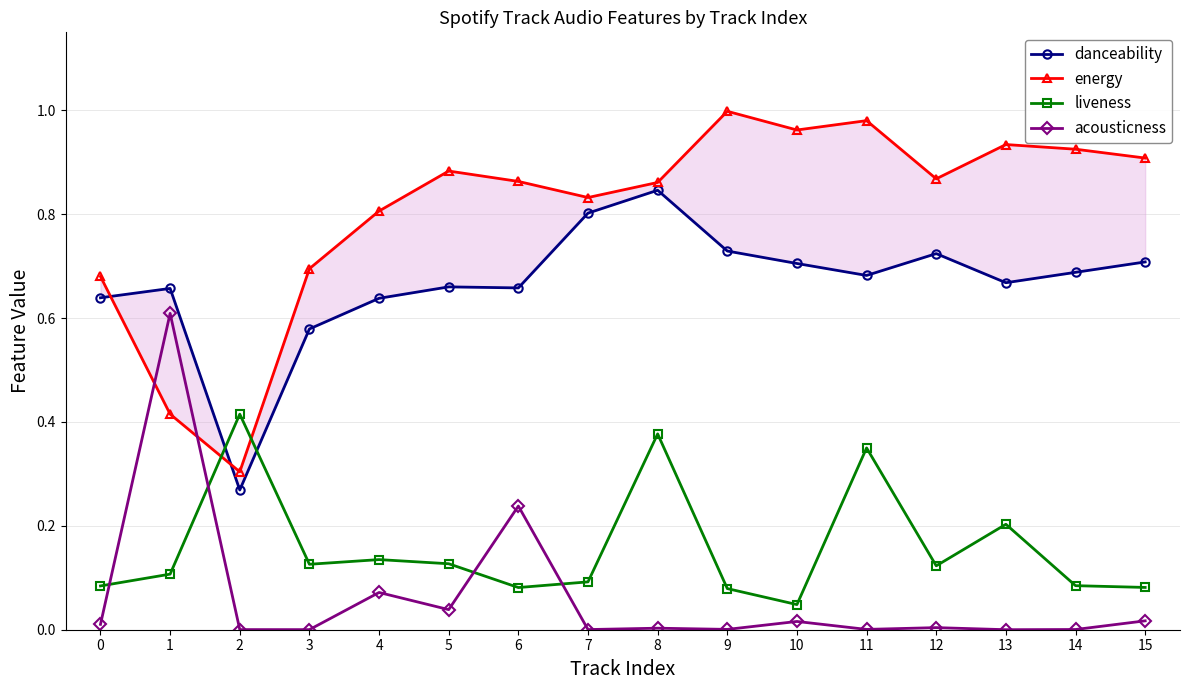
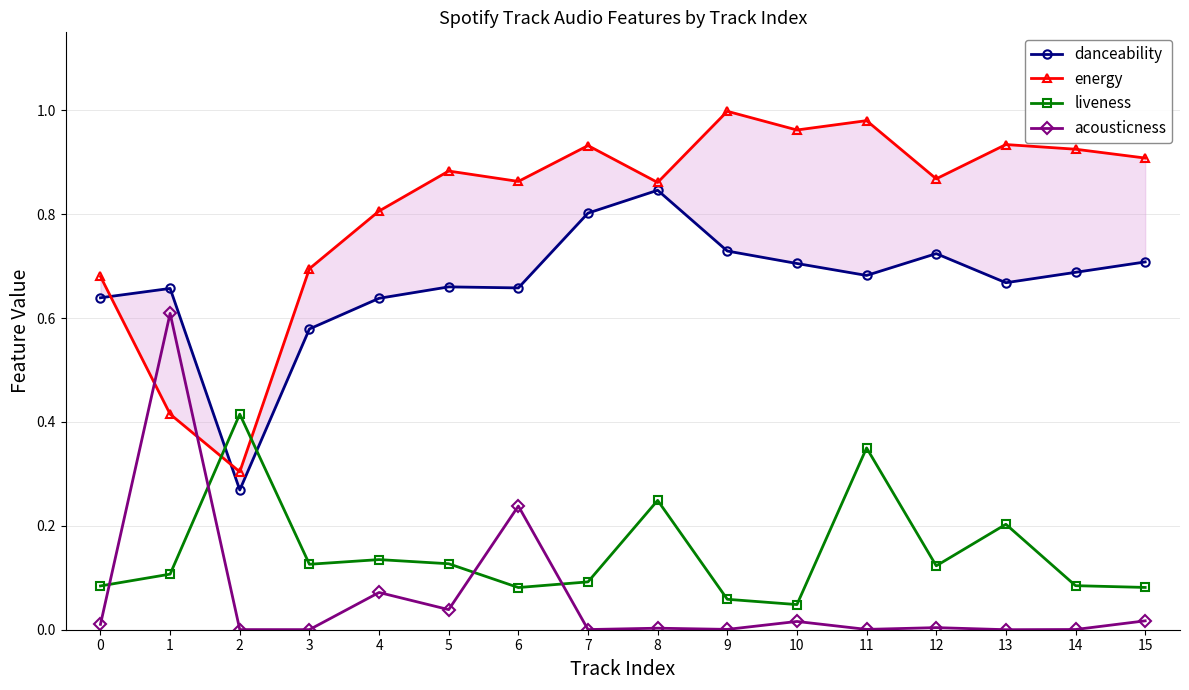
energy, 7: 0.83 -> 0.93
liveness, 8: 0.38 -> 0.25
liveness, 9: 0.08 -> 0.06
